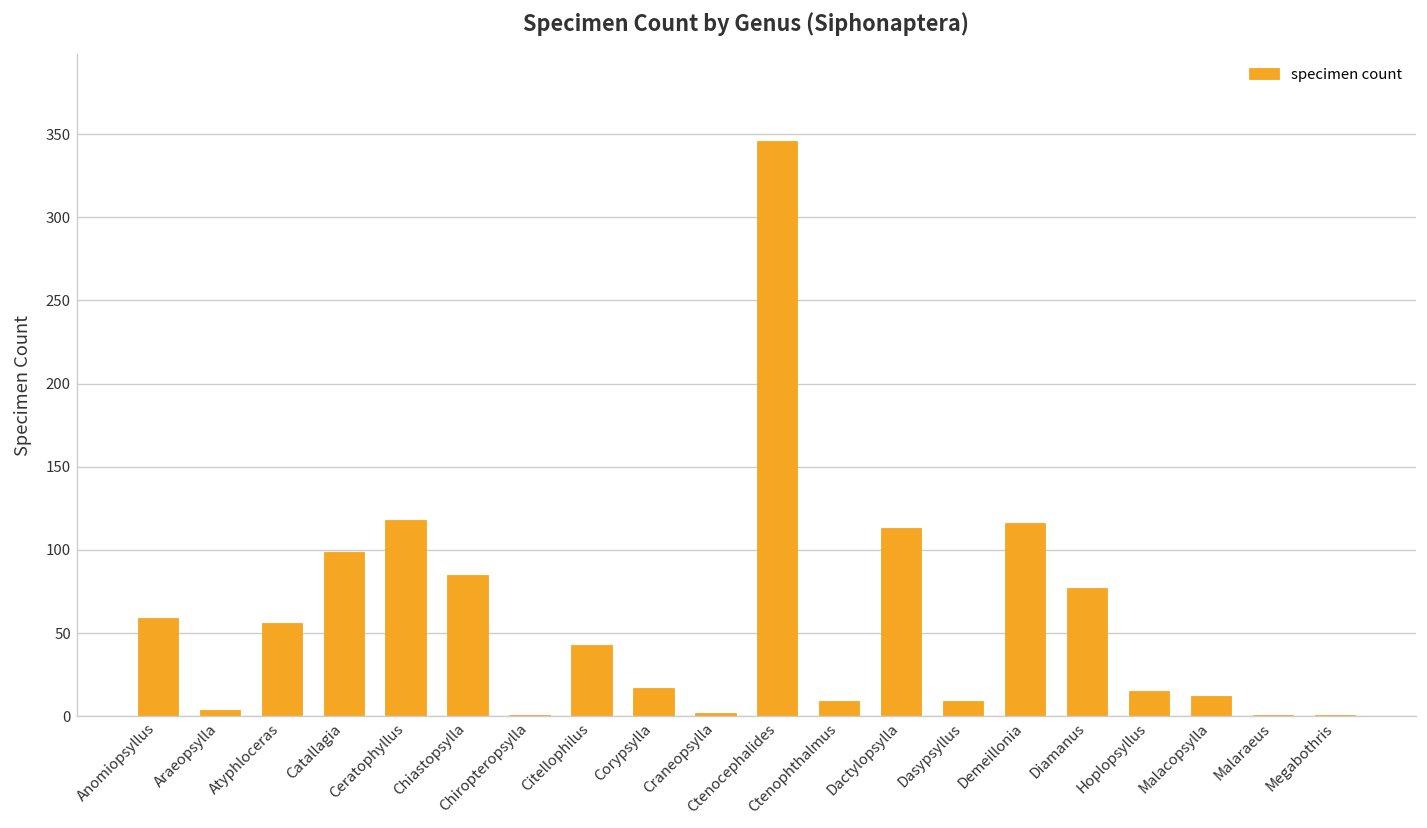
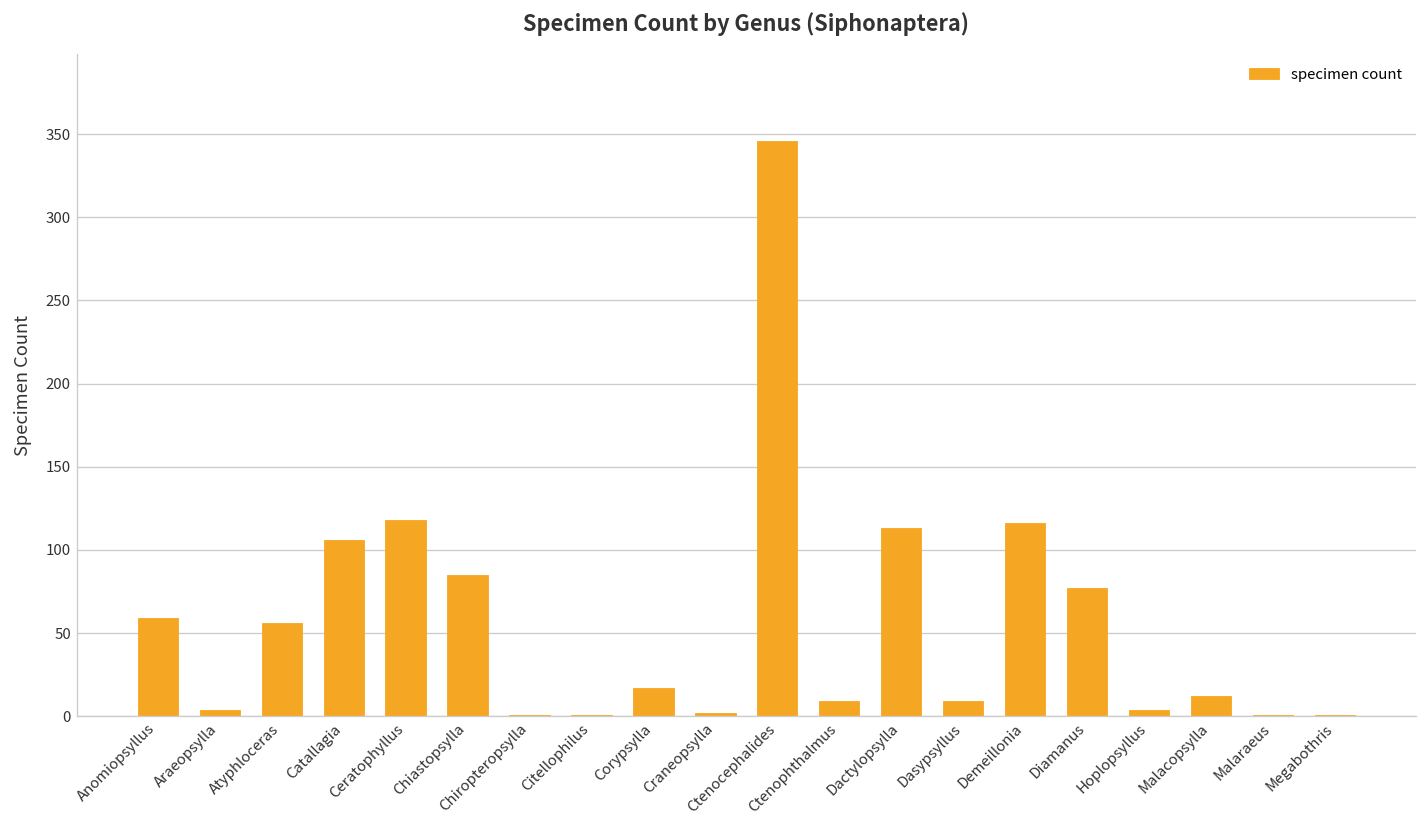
Catallagia: 99 -> 106
Citellophilus: 43 -> 1
Hoplopsyllus: 15 -> 4
